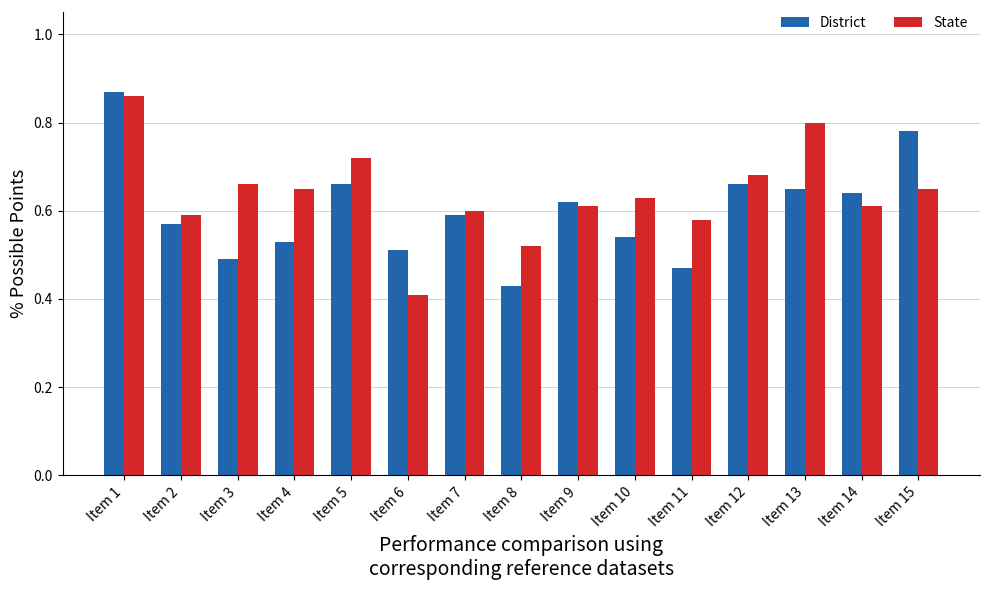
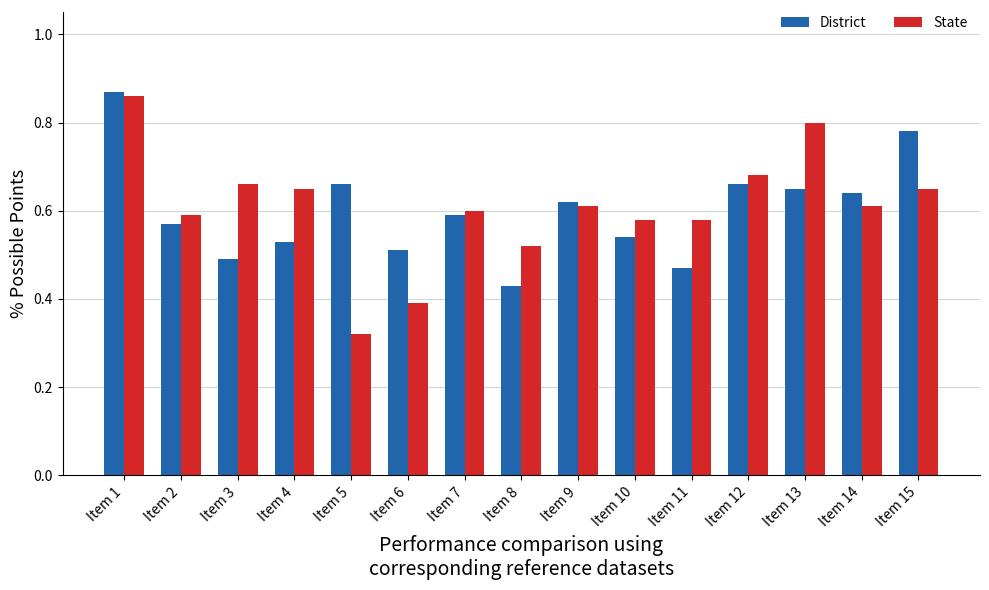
State, Item 5: 0.72 -> 0.32
State, Item 6: 0.41 -> 0.39
State, Item 10: 0.63 -> 0.58
